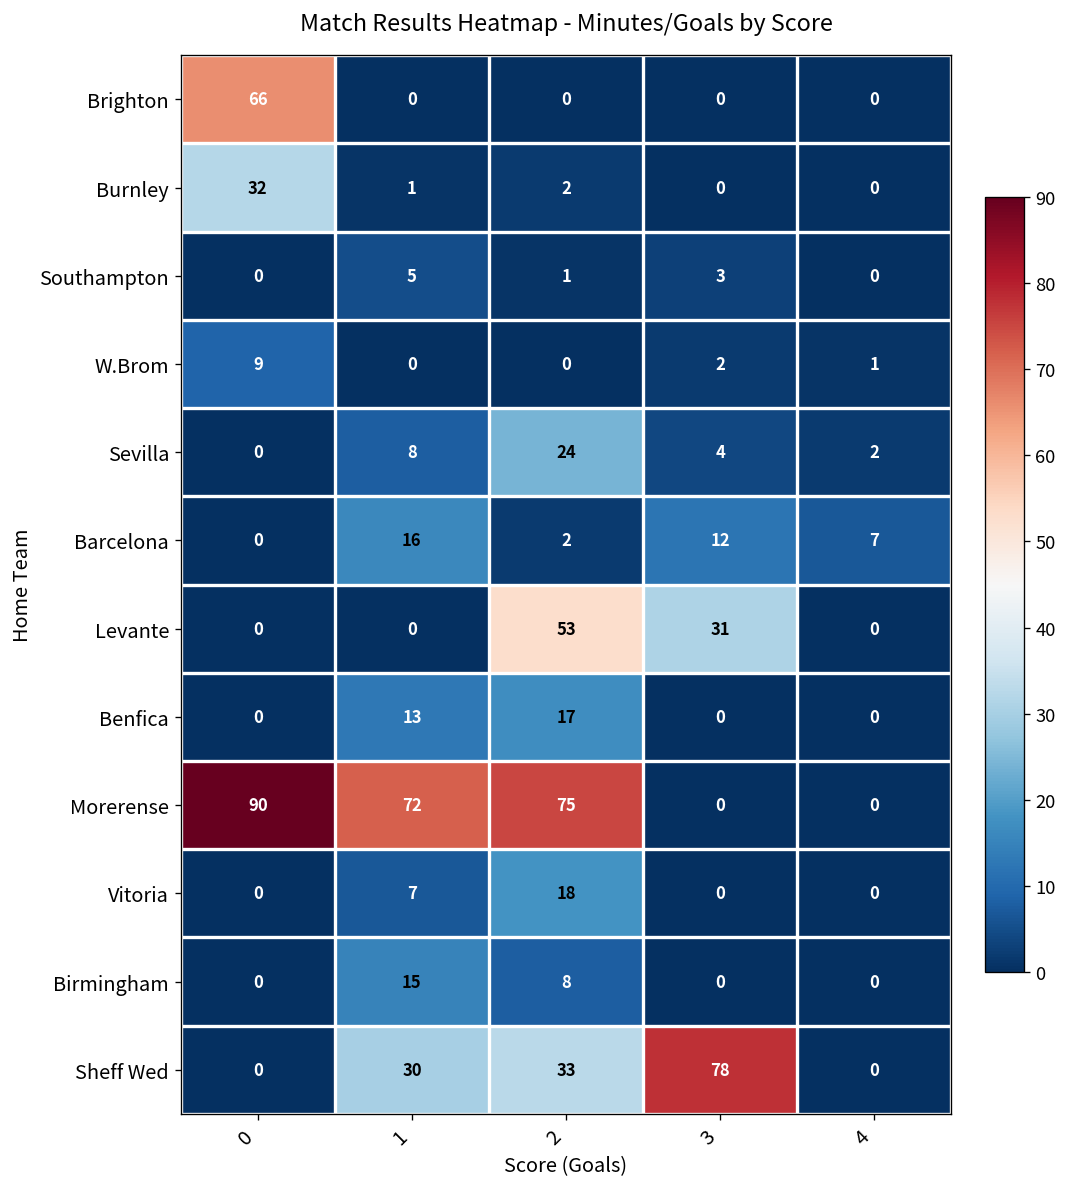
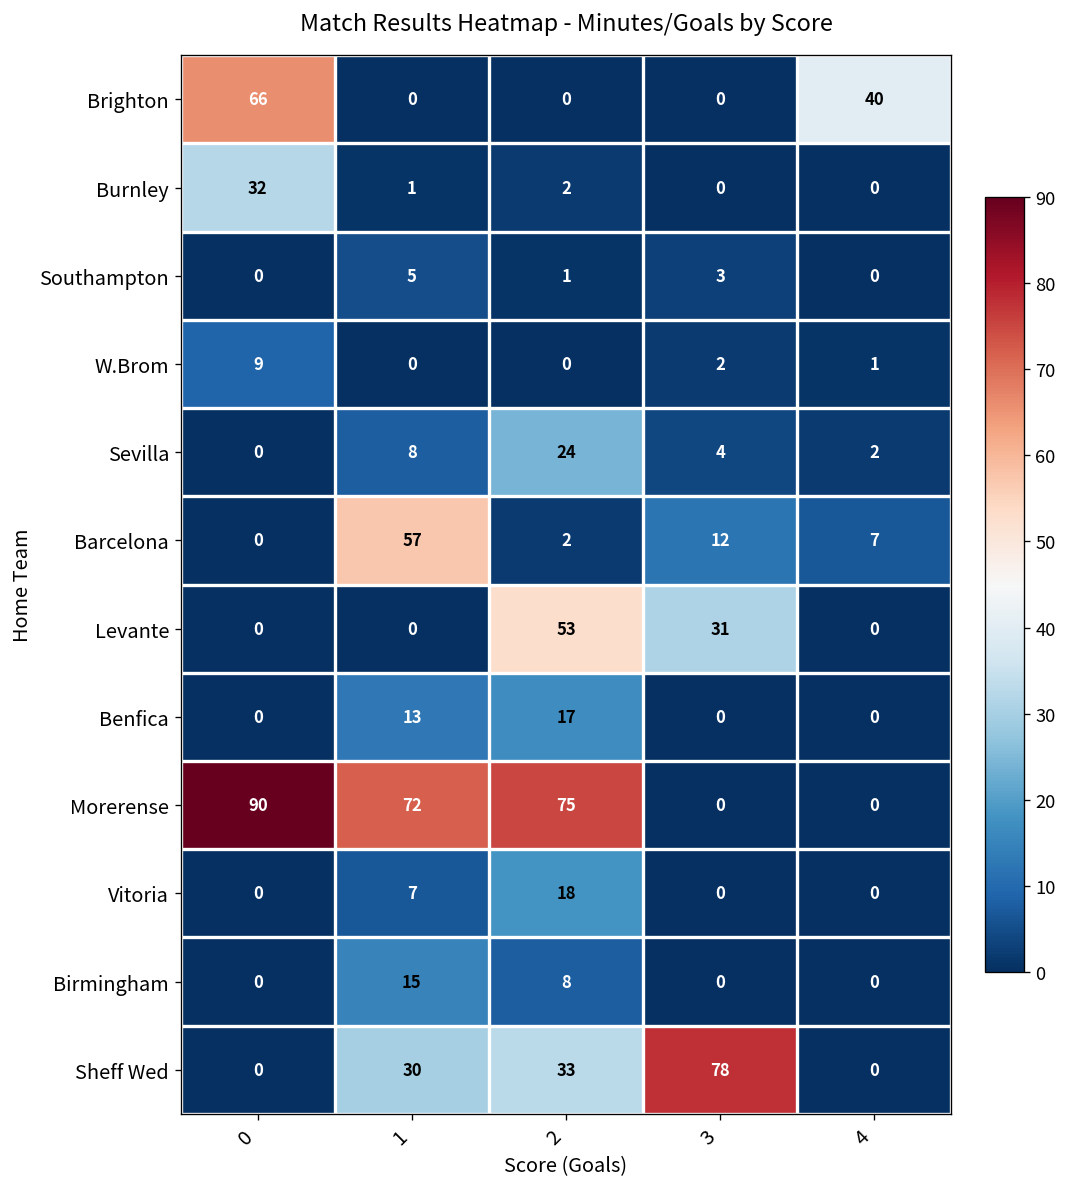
Brighton, 4: 0 -> 40
Barcelona, 1: 16 -> 57
